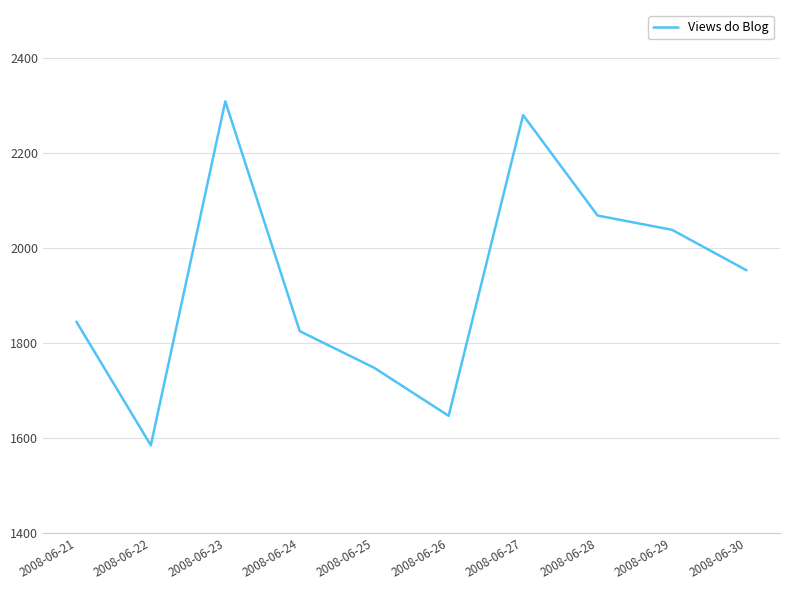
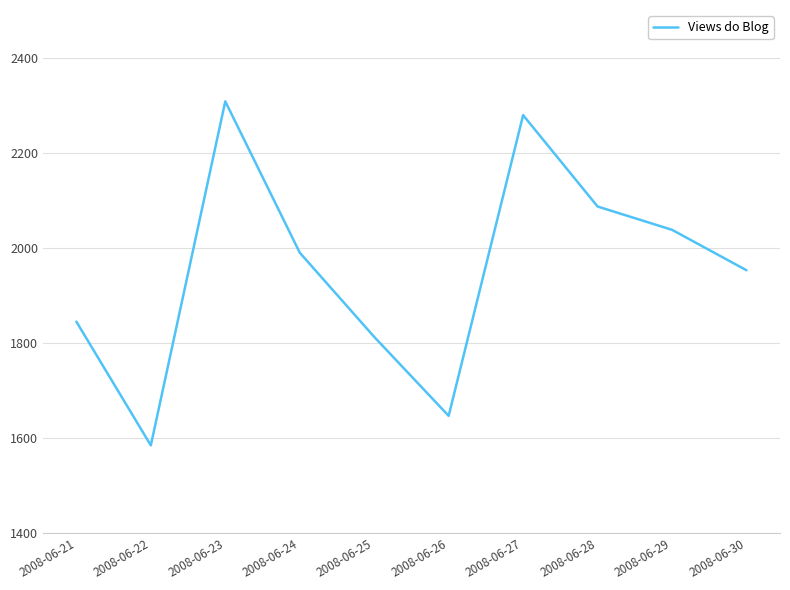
2008-06-24: 1830 -> 1990
2008-06-25: 1750 -> 1810
2008-06-28: 2070 -> 2090
